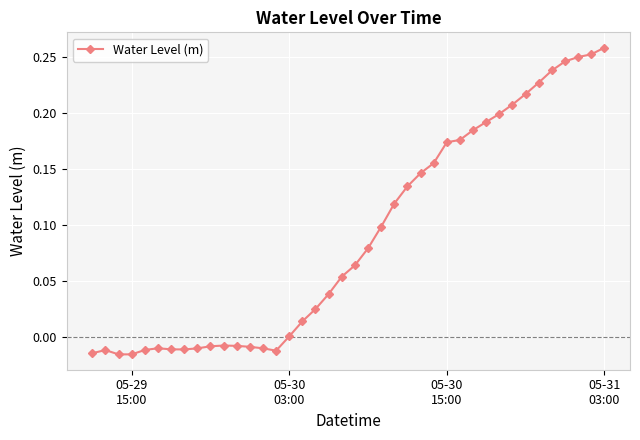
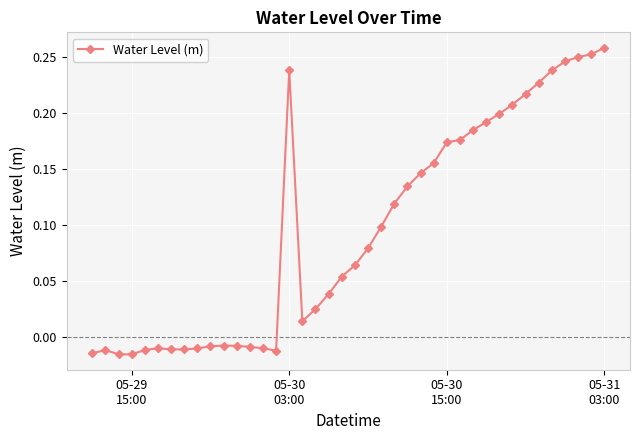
05-30 03:00: 0.000 -> 0.239
